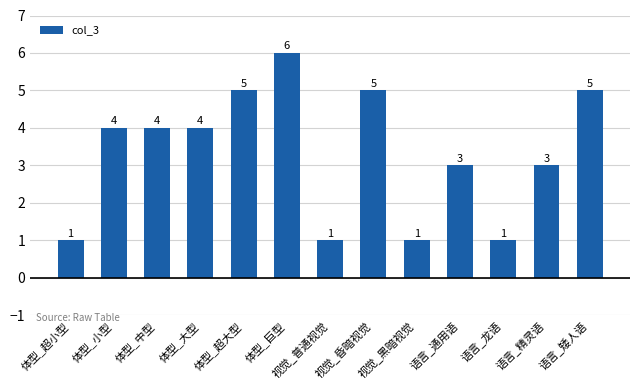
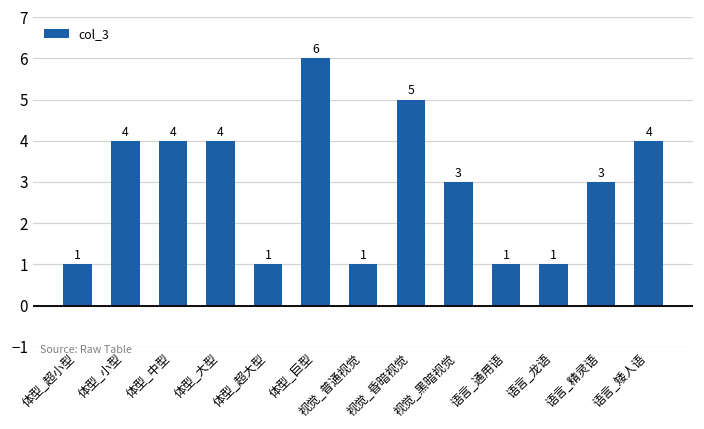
体型_超大型: 5 -> 1
视觉_黑暗视觉: 1 -> 3
语言_通用语: 3 -> 1
语言_矮人语: 5 -> 4
